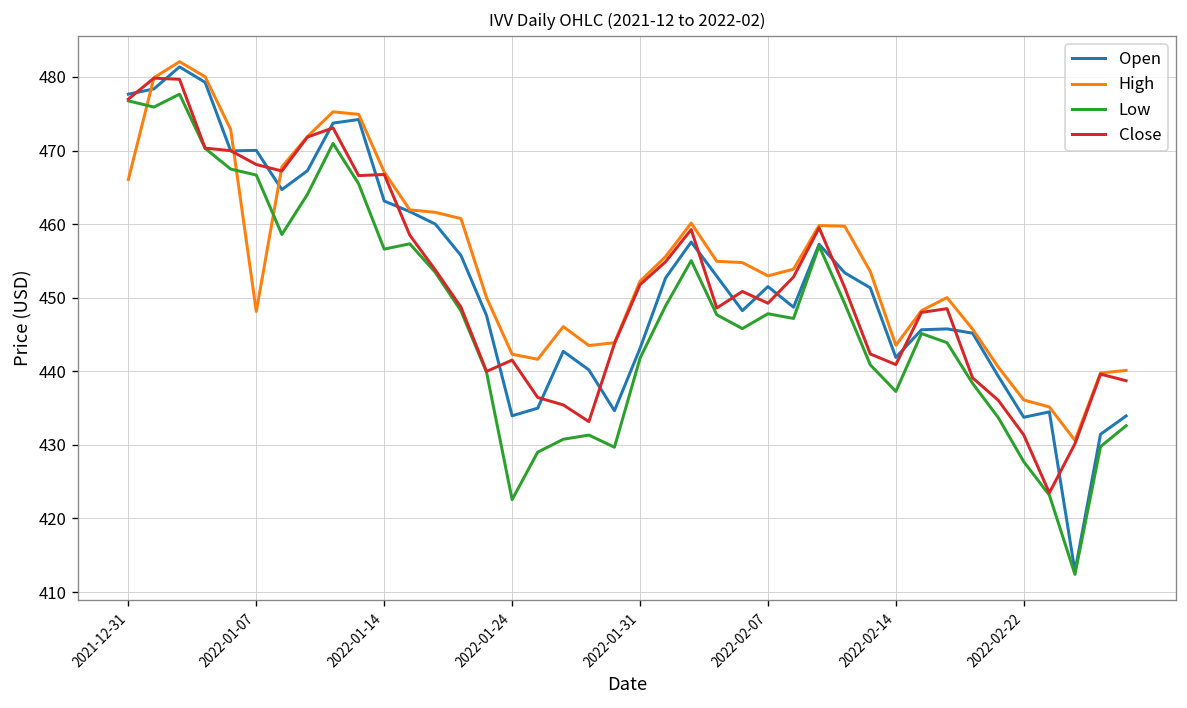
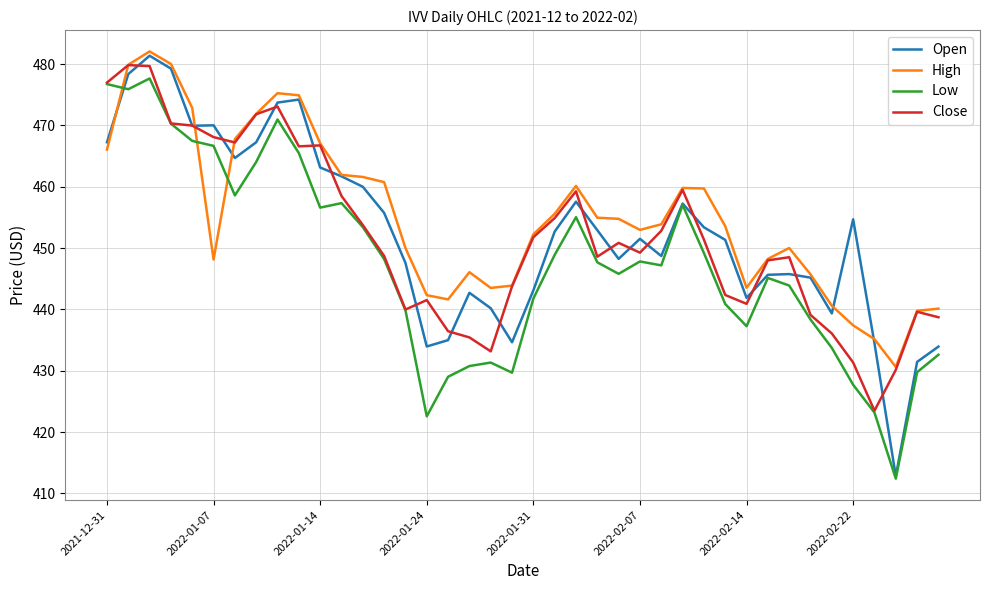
Open, 2021-12-31: 478 -> 467
Open, 2022-02-22: 434 -> 455
High, 2022-02-22: 436 -> 437
